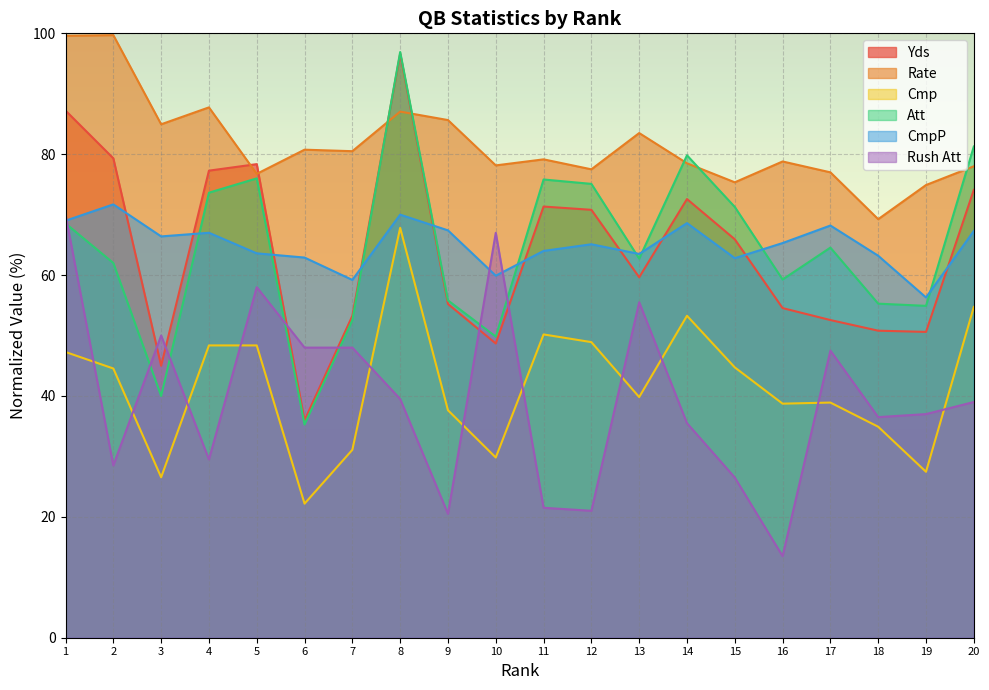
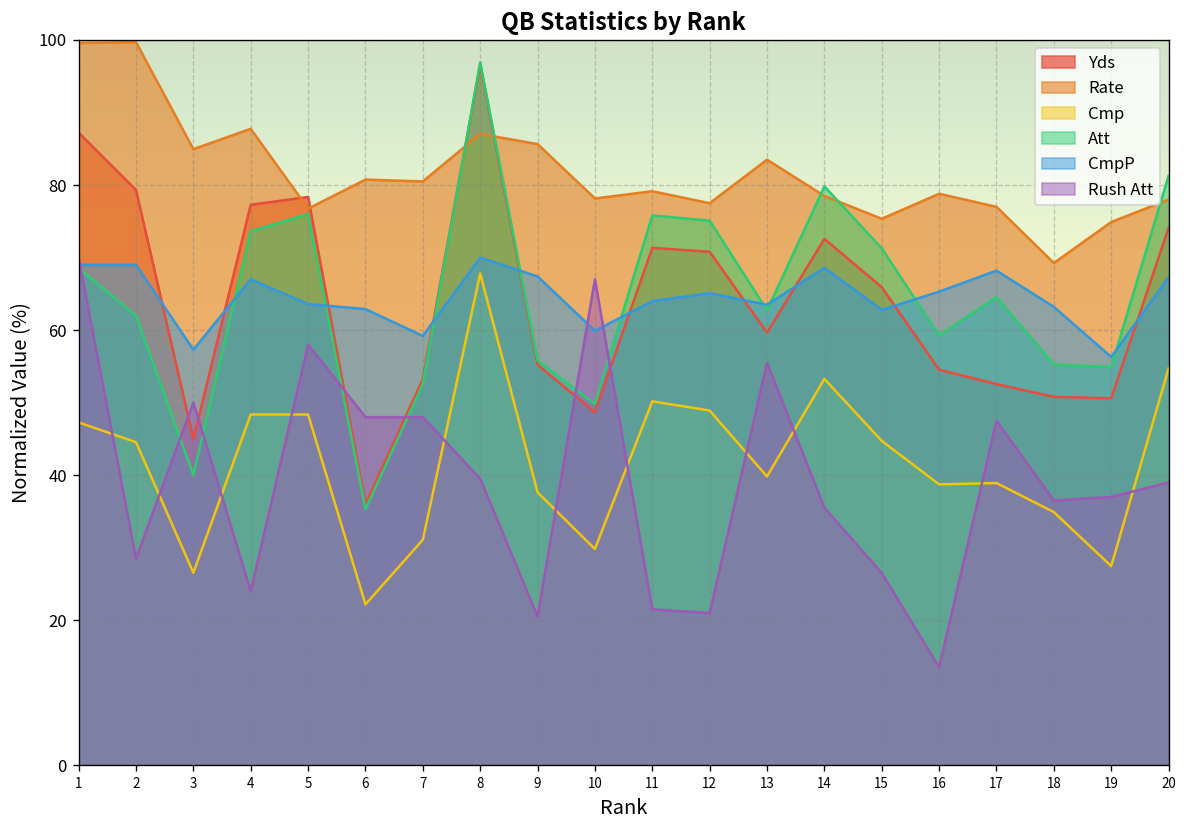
CmpP, 2: 72 -> 69
CmpP, 3: 66 -> 57
Rush Att, 4: 30 -> 24
